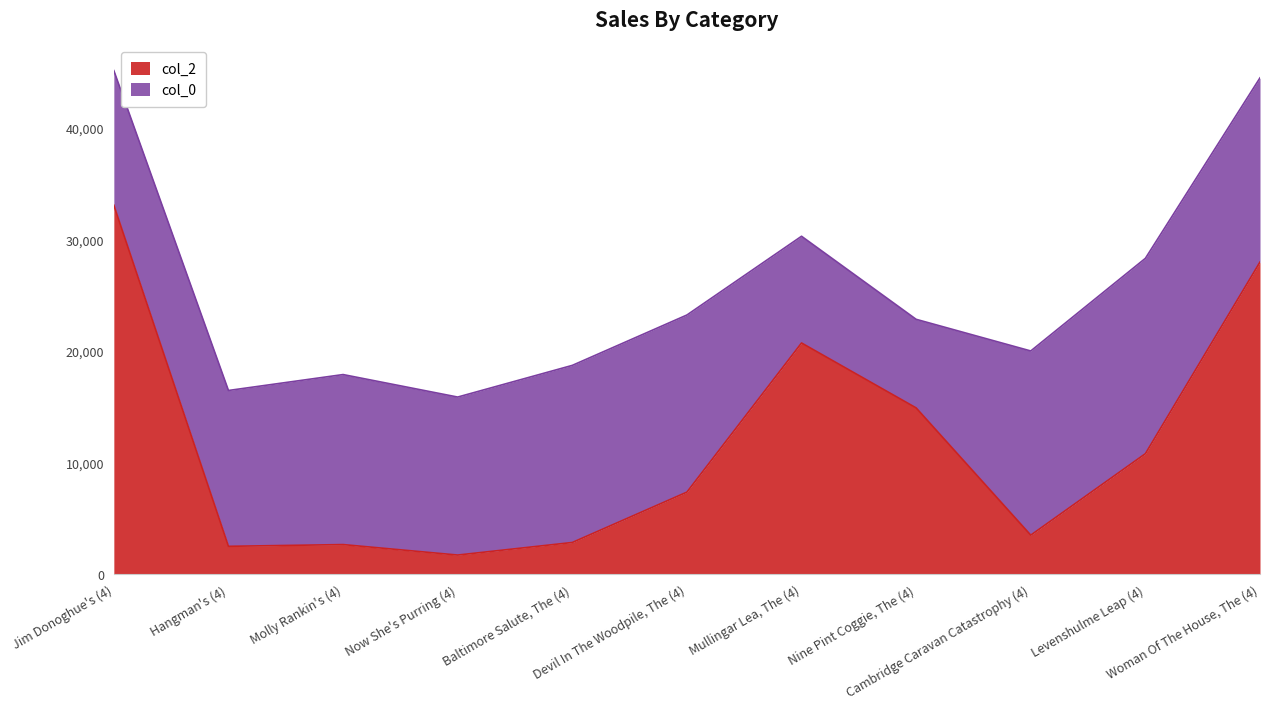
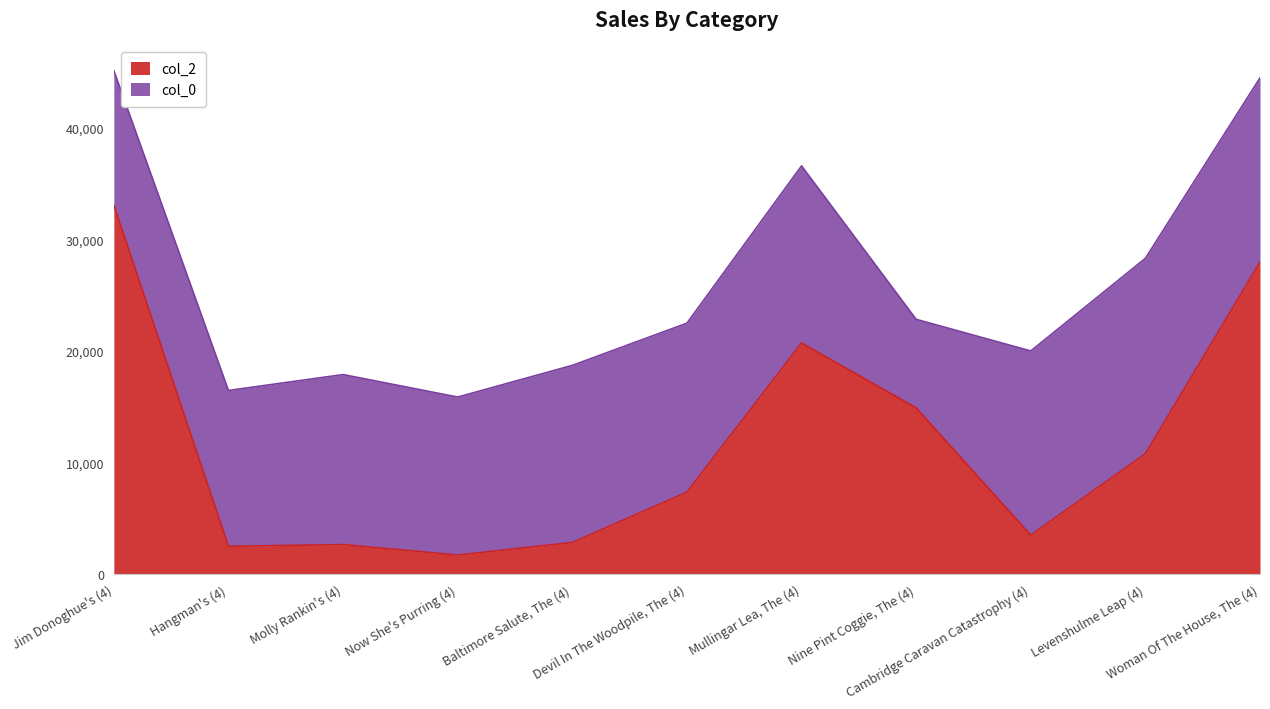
col_0, Devil In The Woodpile, The (4): 15,900 -> 15,100
col_0, Mullingar Lea, The (4): 9,600 -> 15,900
